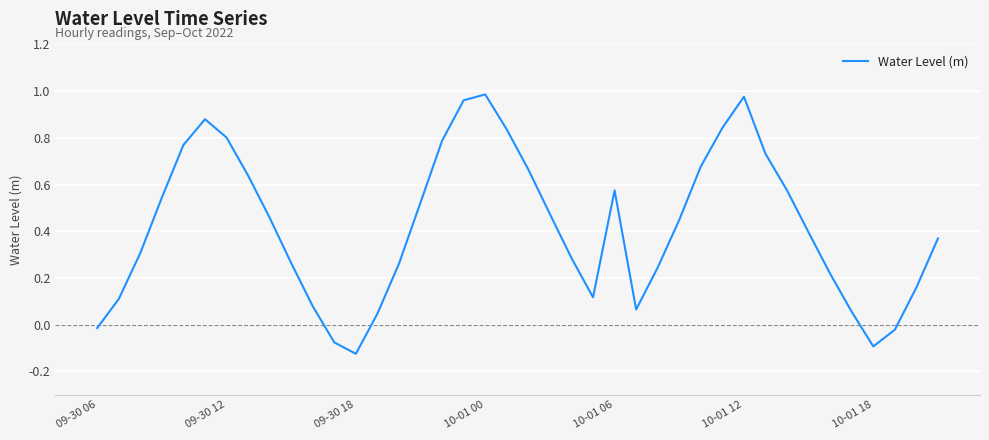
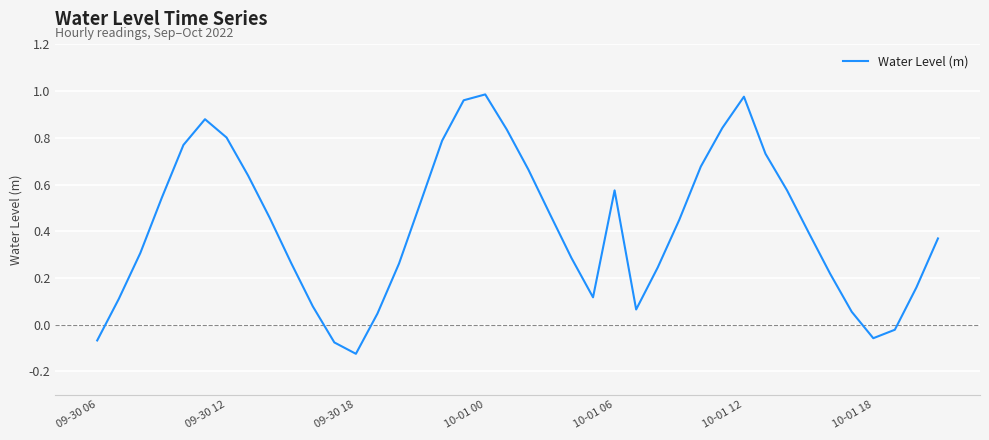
09-30 06: -0.01 -> -0.07
10-01 18: -0.09 -> -0.06
